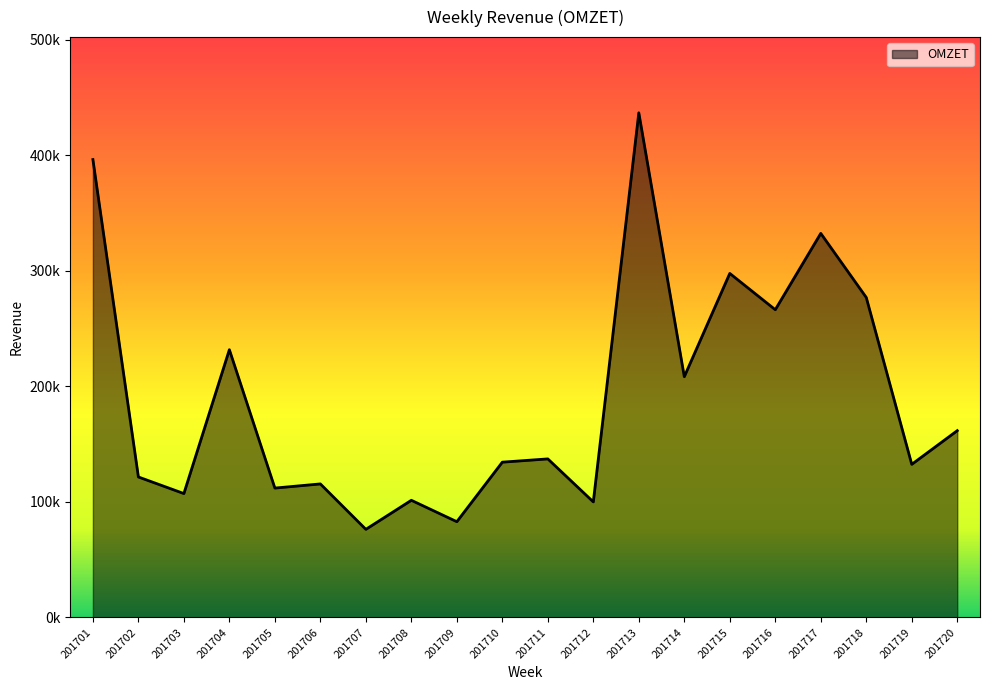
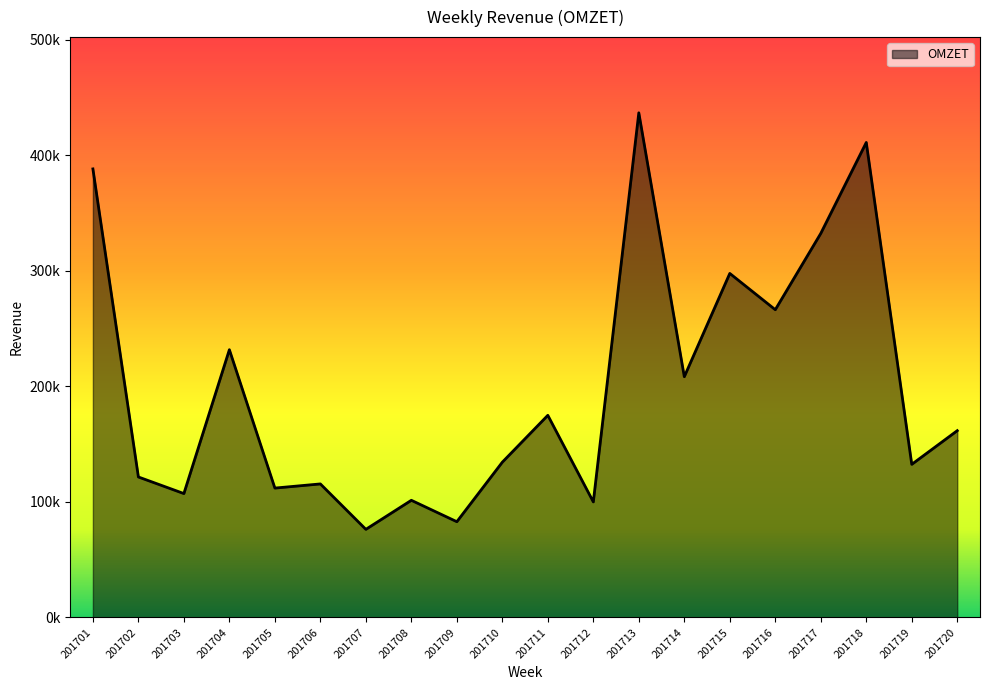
201701: 396000 -> 388000
201711: 137000 -> 175000
201718: 277000 -> 411000
